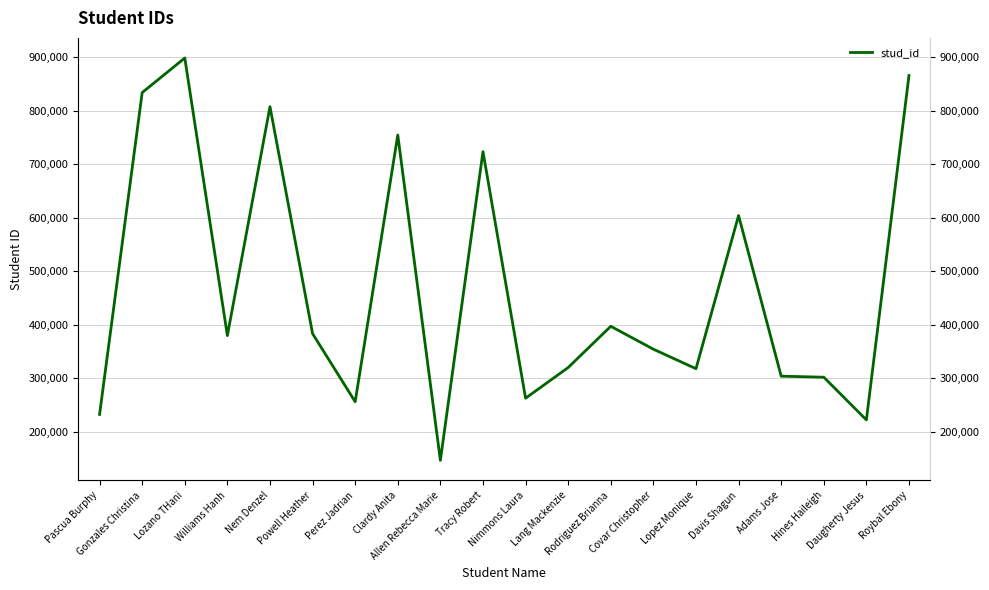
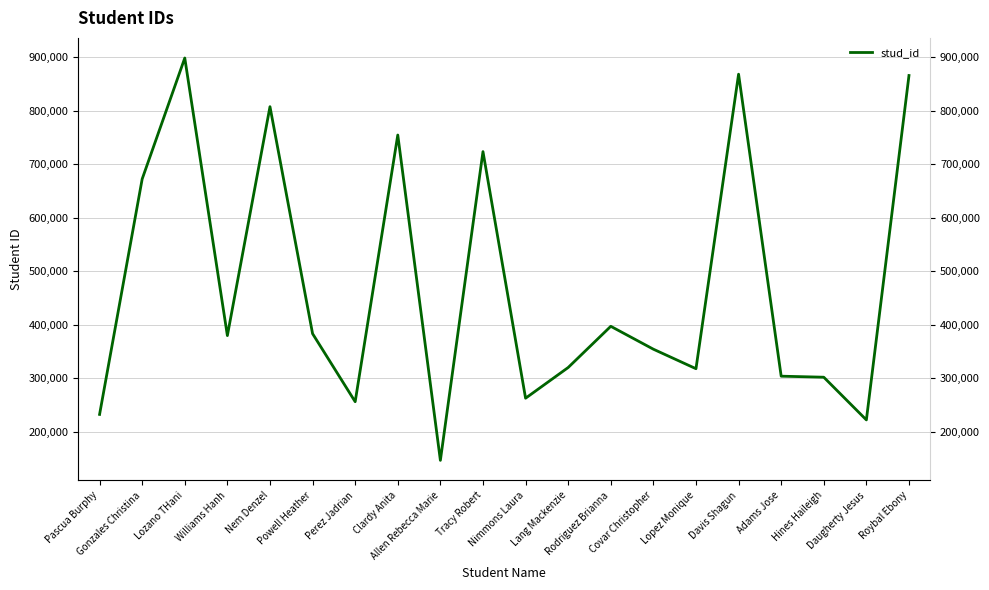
Gonzales Christina: 830,000 -> 670,000
Davis Shagun: 600,000 -> 870,000
